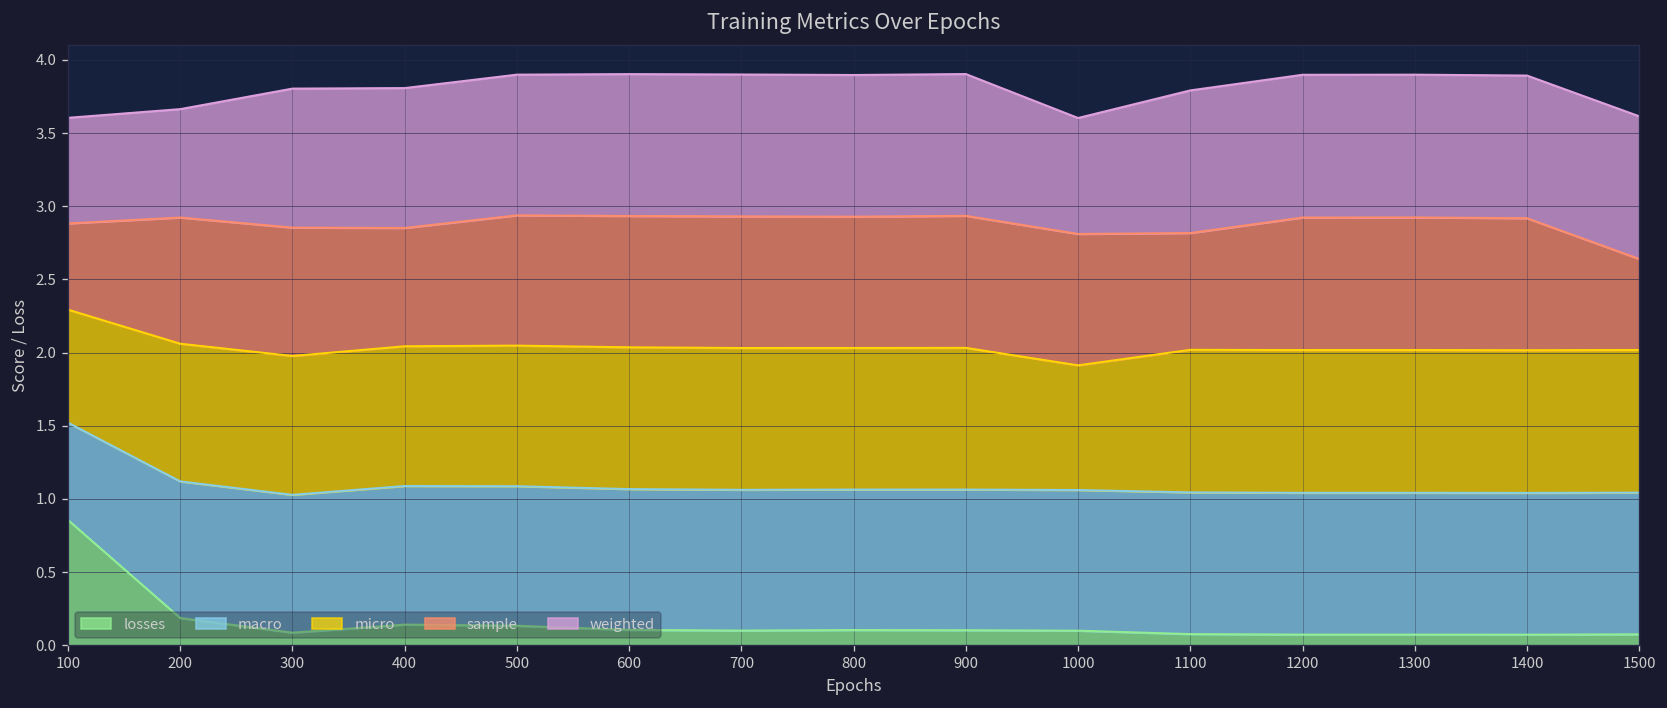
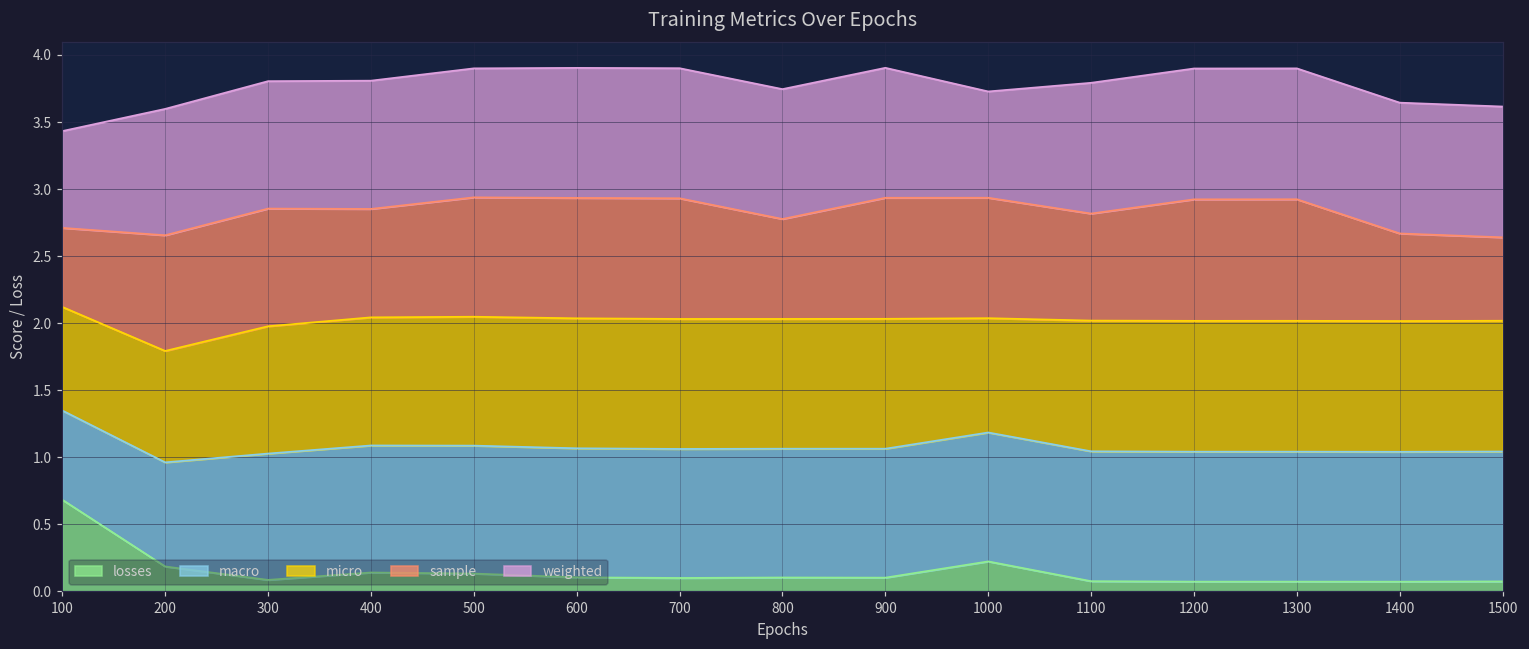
losses, 100: 0.86 -> 0.68
macro, 200: 0.93 -> 0.78
micro, 200: 0.94 -> 0.83
weighted, 200: 0.74 -> 0.94
sample, 800: 0.90 -> 0.75
losses, 1000: 0.10 -> 0.22
sample, 1400: 0.90 -> 0.65
